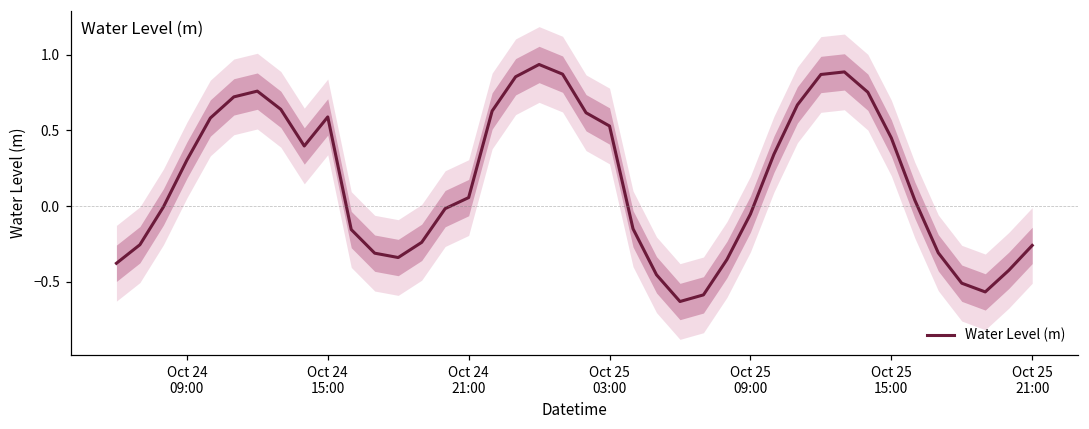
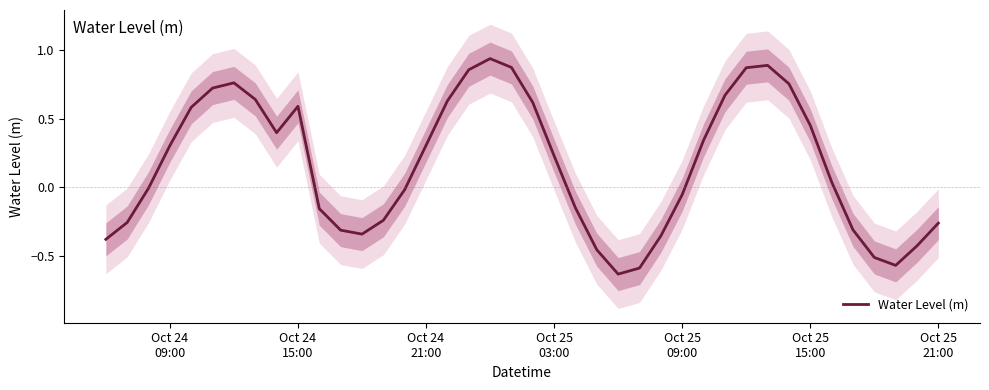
Water Level (m), Oct 24 21:00: 0.06 -> 0.31
Water Level (m), Oct 25 03:00: 0.53 -> 0.23
